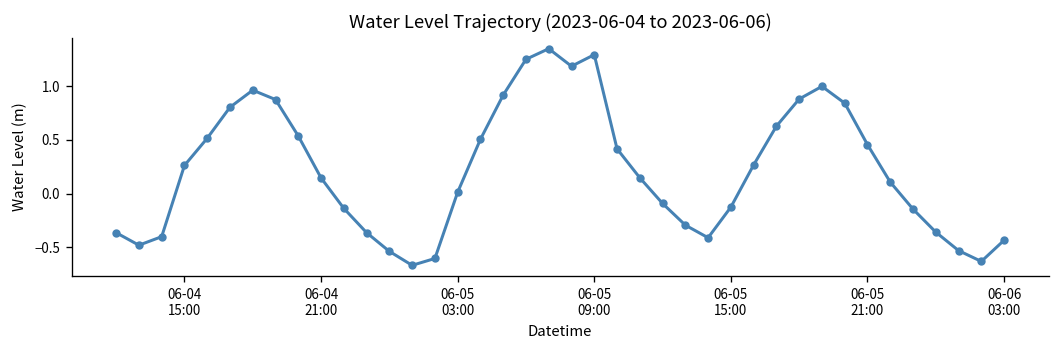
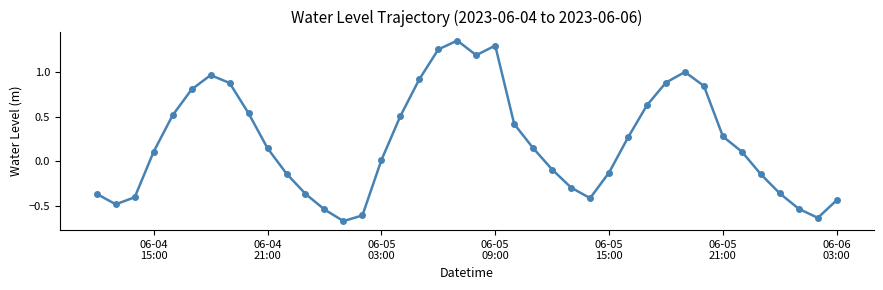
06-04 15:00: 0.3 -> 0.1
06-05 21:00: 0.5 -> 0.3
